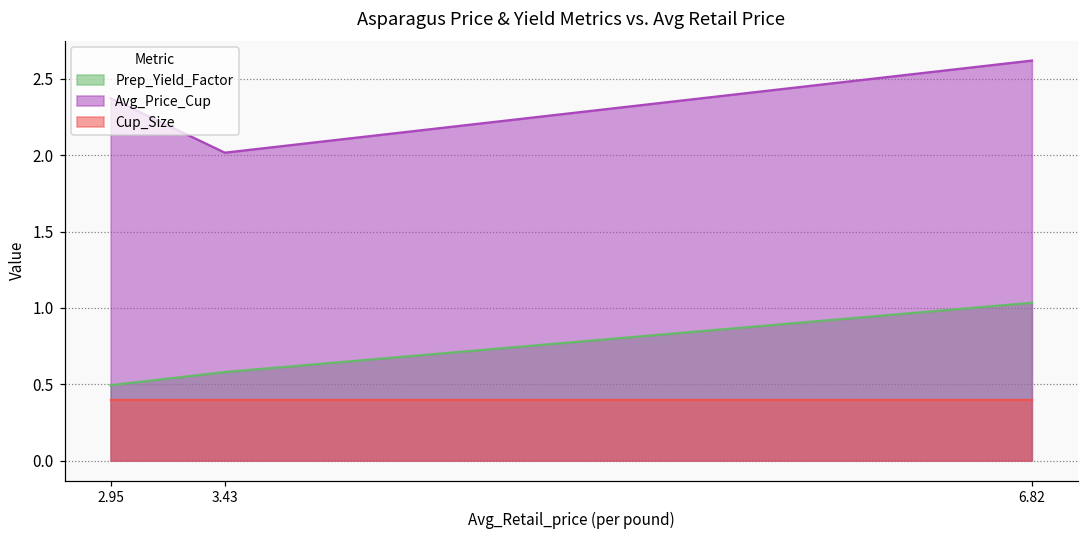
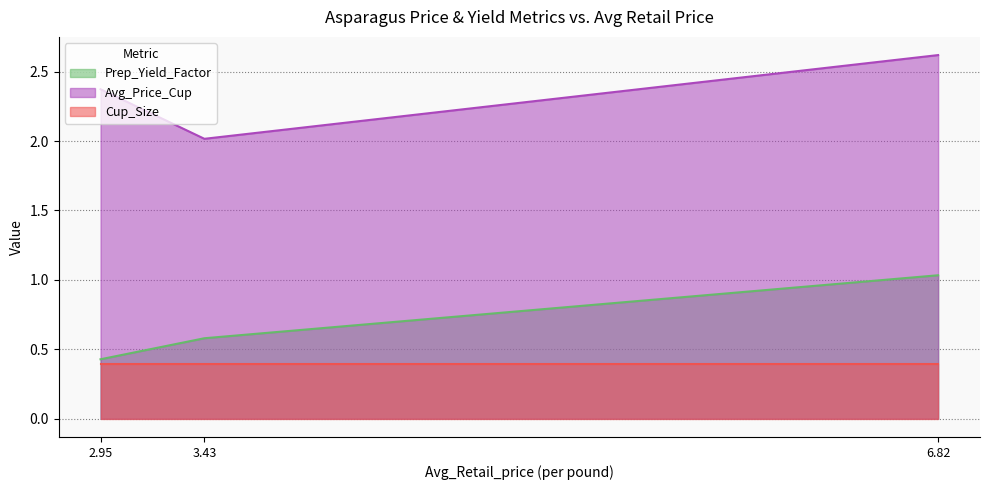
Prep_Yield_Factor, 2.95: 0.49 -> 0.43
